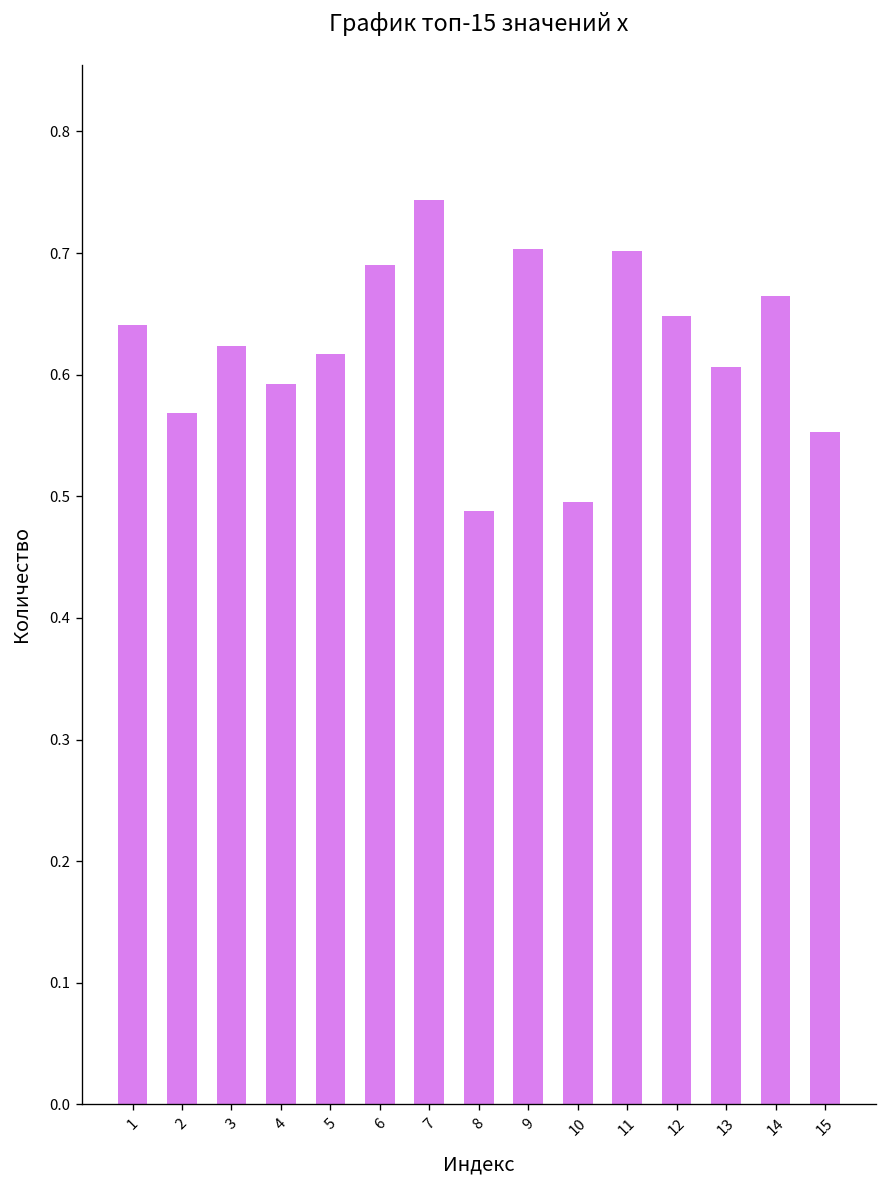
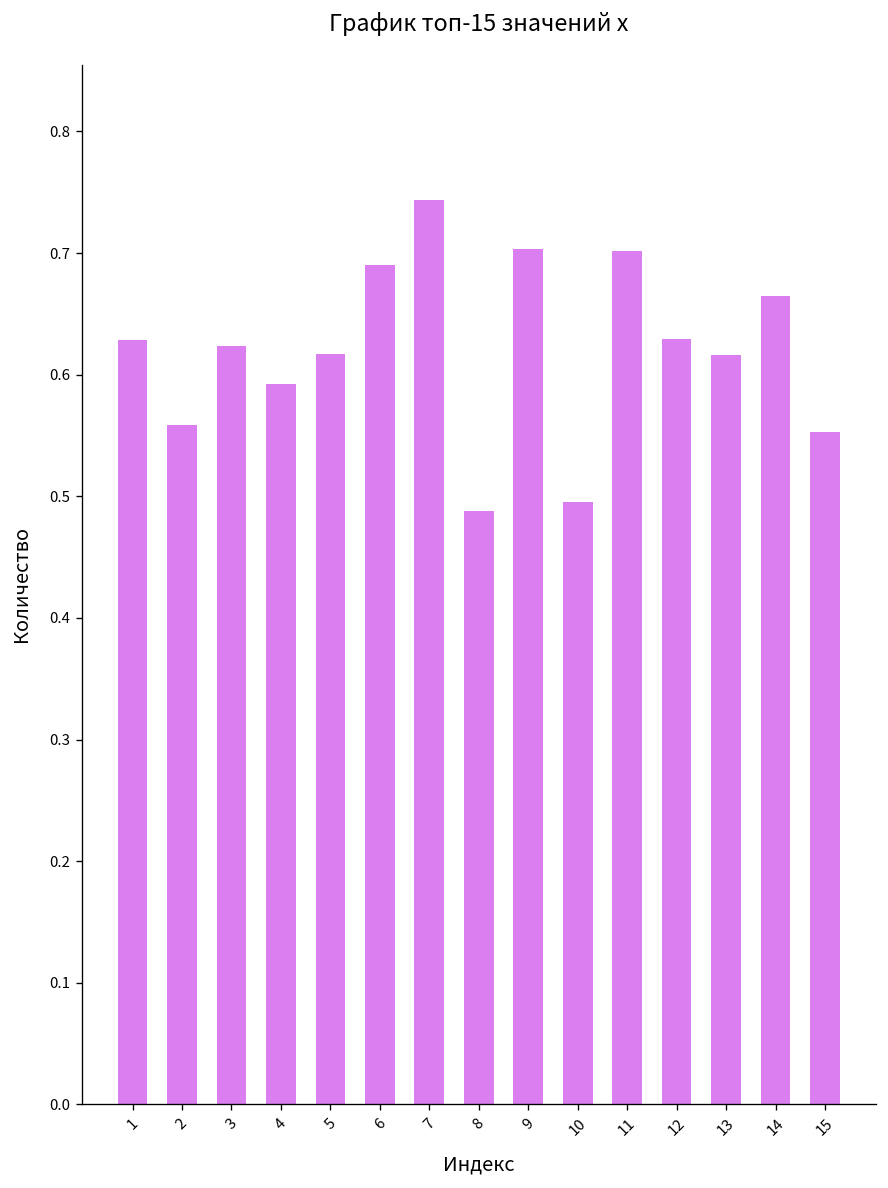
1: 0.641 -> 0.628
2: 0.568 -> 0.559
12: 0.649 -> 0.629
13: 0.607 -> 0.616
